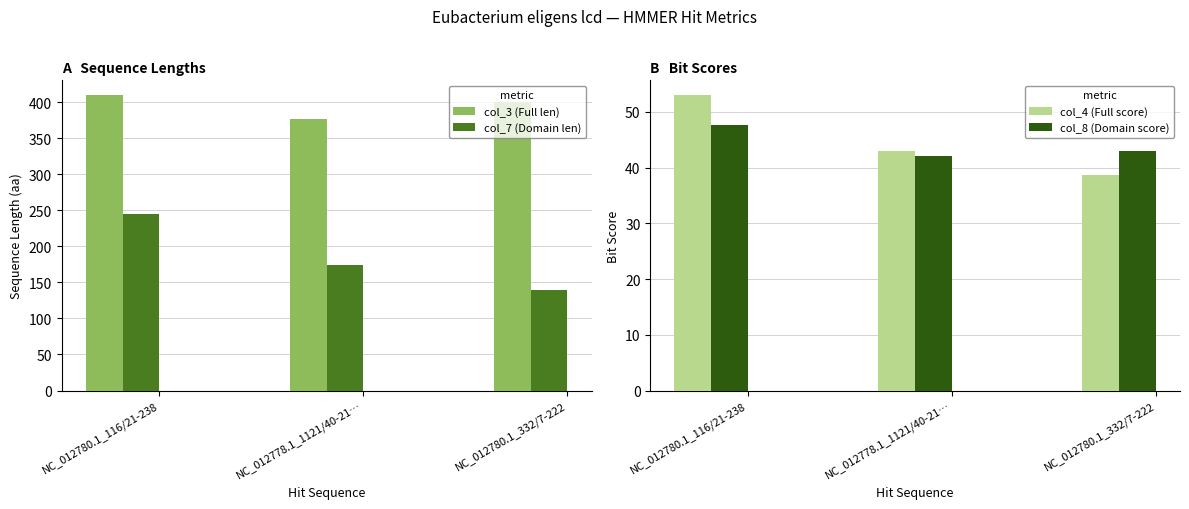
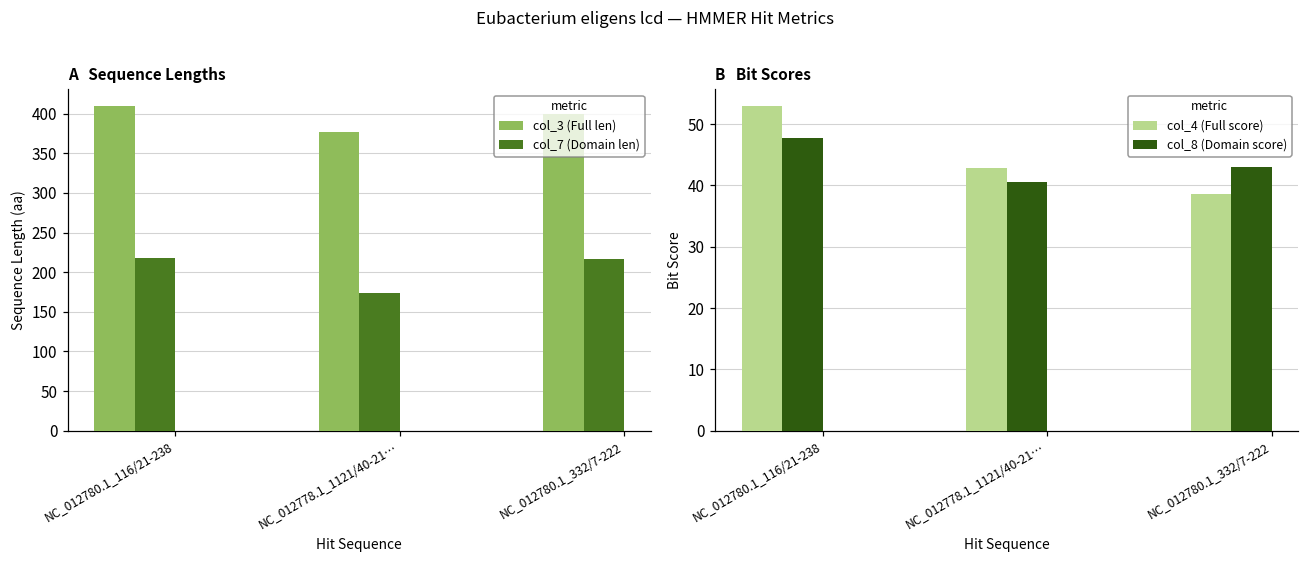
A Sequence Lengths, col_7 (Domain len), NC_012780.1_116/21-238: 250 -> 220
A Sequence Lengths, col_7 (Domain len), NC_012780.1_332/7-222: 140 -> 220
B Bit Scores, col_8 (Domain score), NC_012778.1_1121/40-21…: 42 -> 41
